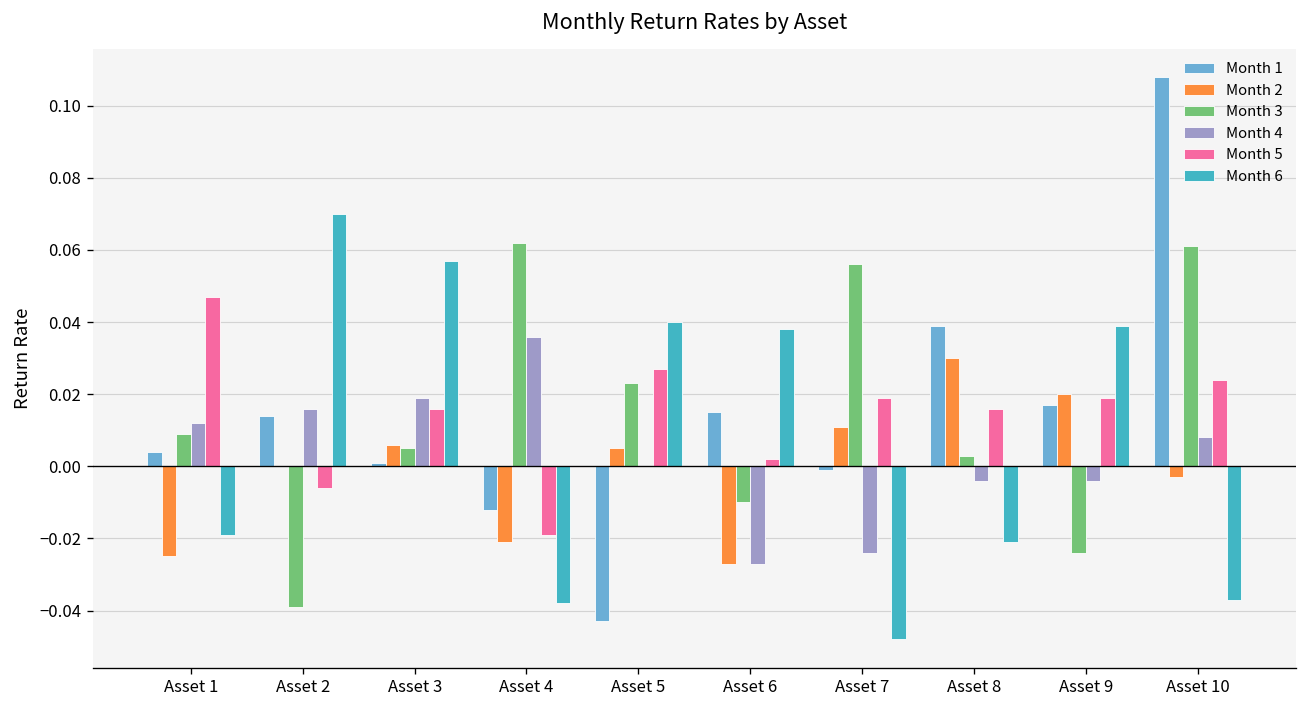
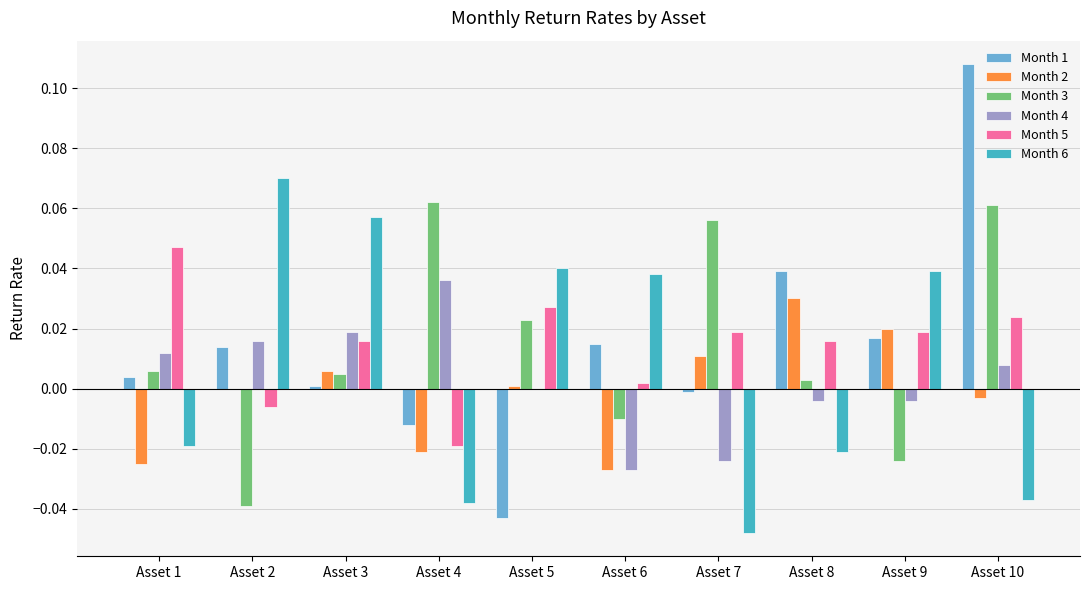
Month 3, Asset 1: 0.009 -> 0.006
Month 2, Asset 5: 0.005 -> 0.001
